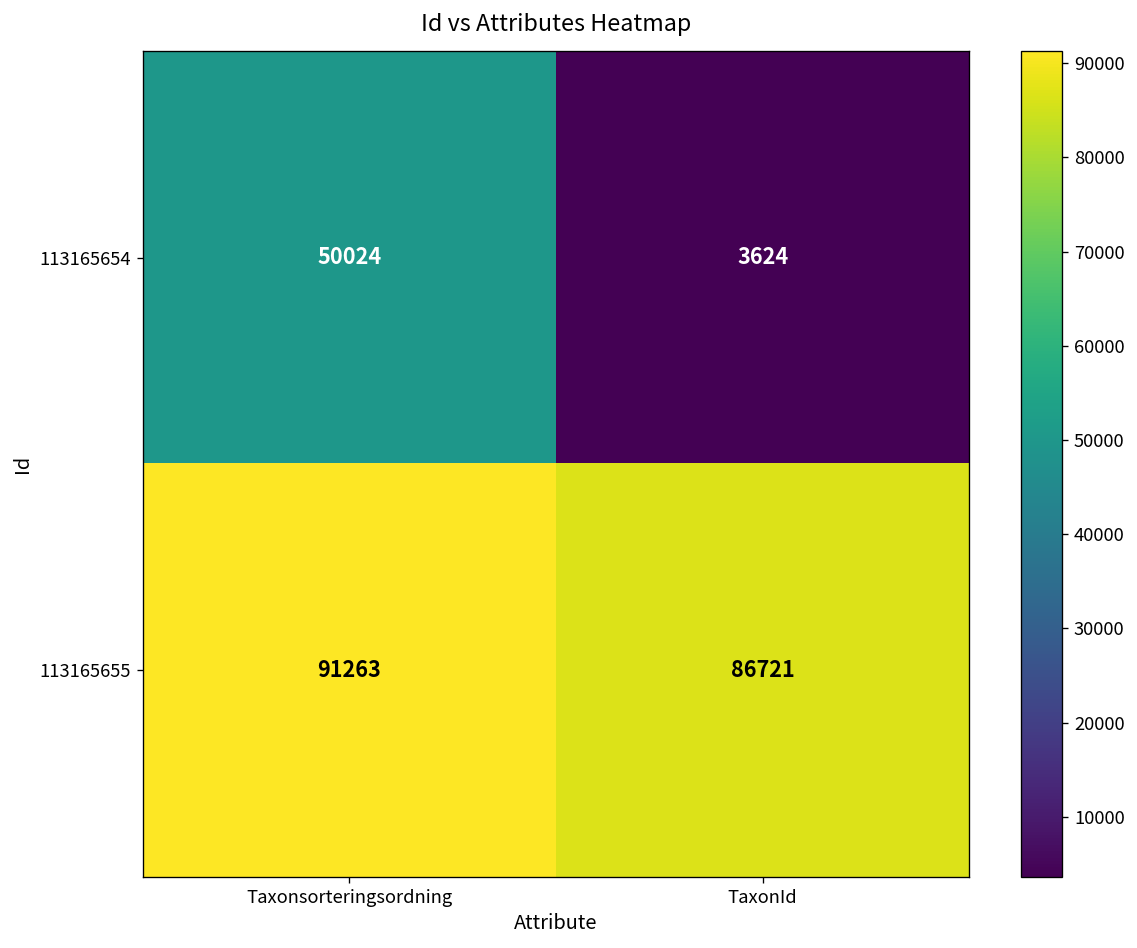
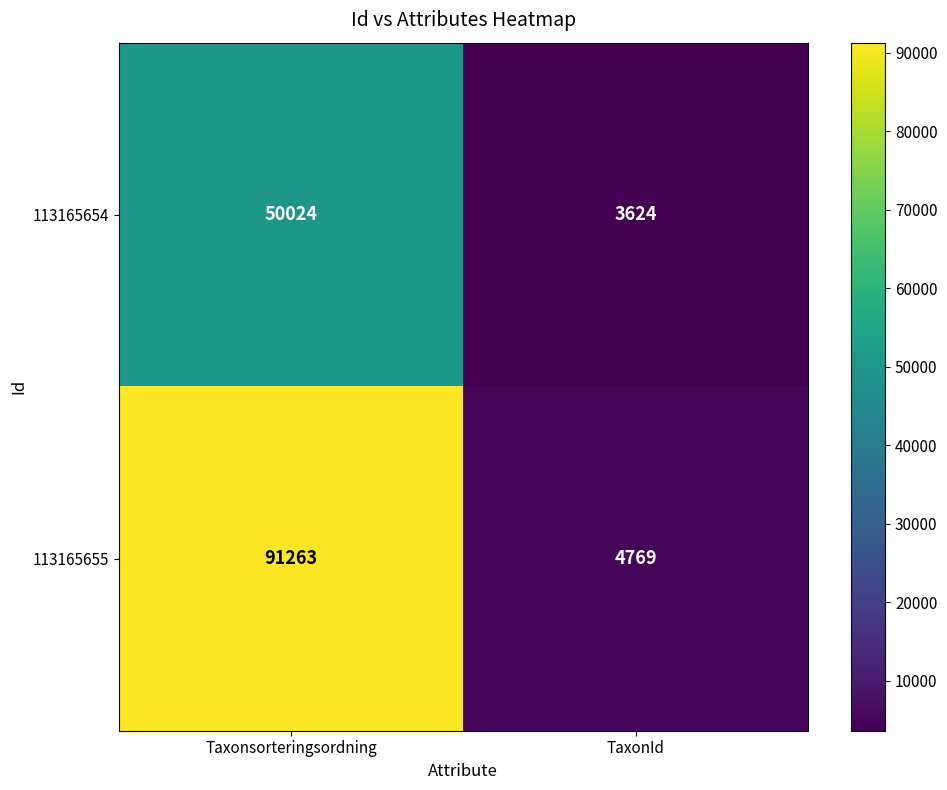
113165655, TaxonId: 86721 -> 4769
